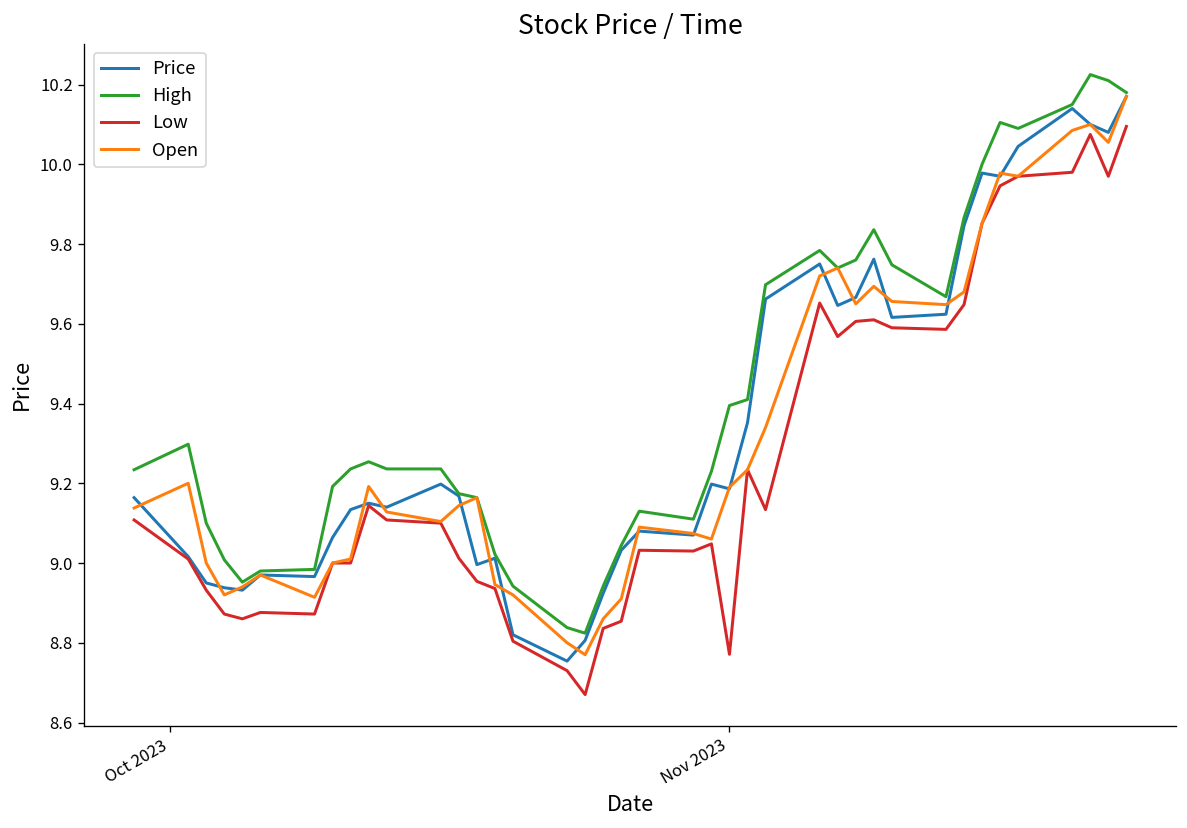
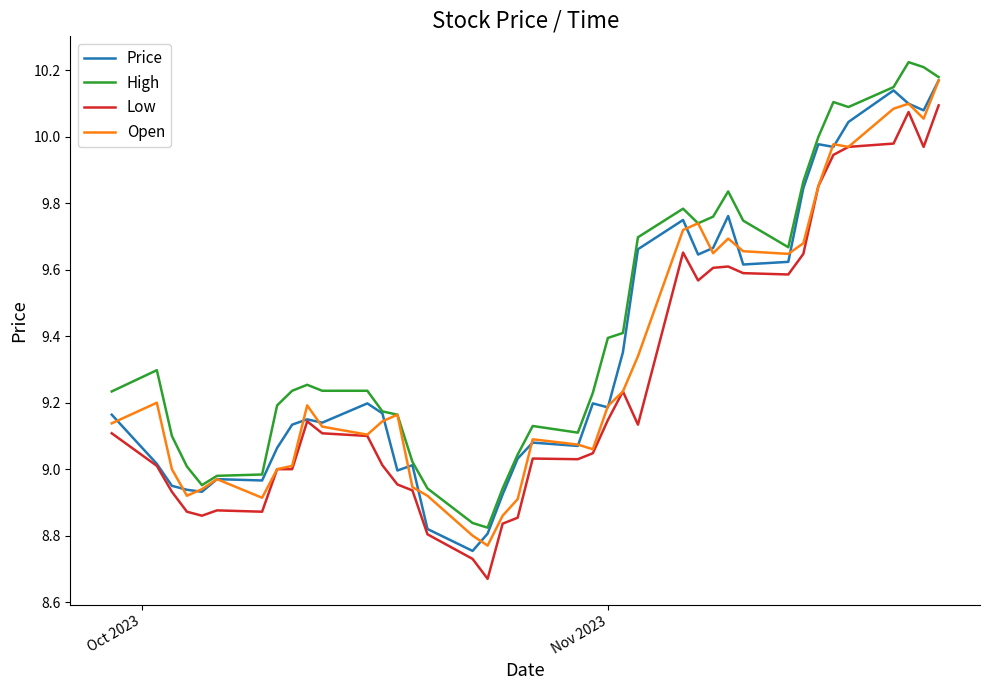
Low, Nov 2023: 8.77 -> 9.15
